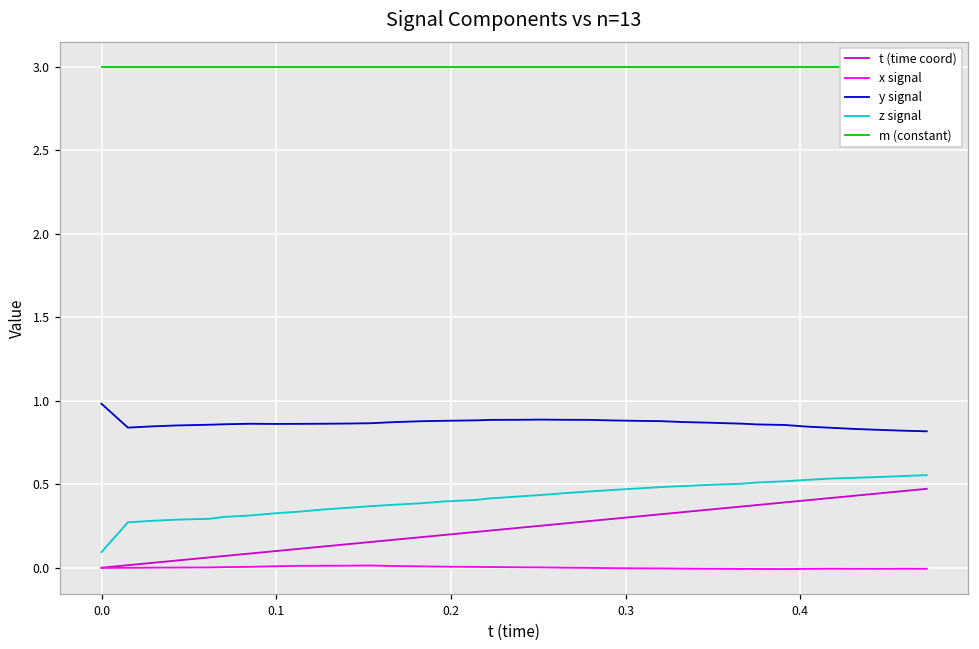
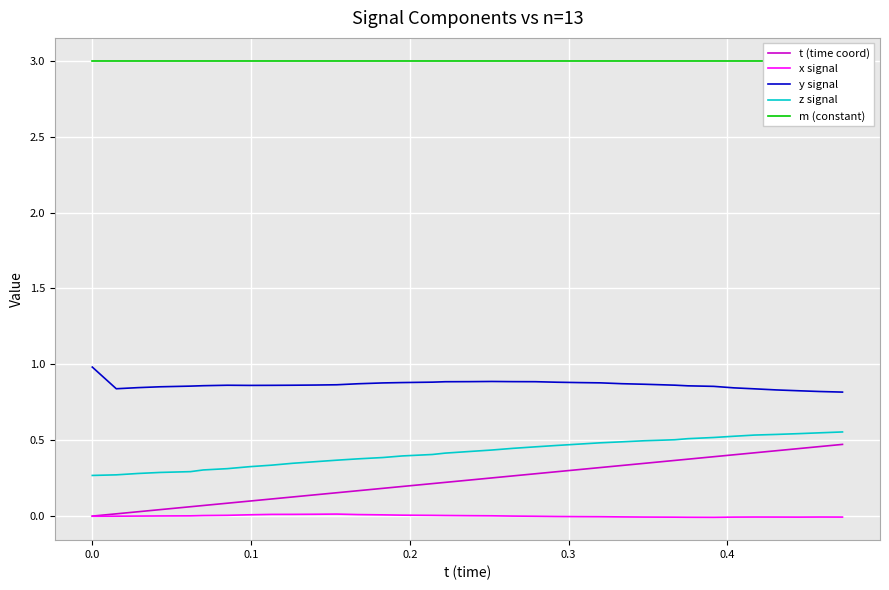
z signal, 0.0: 0.09 -> 0.27
